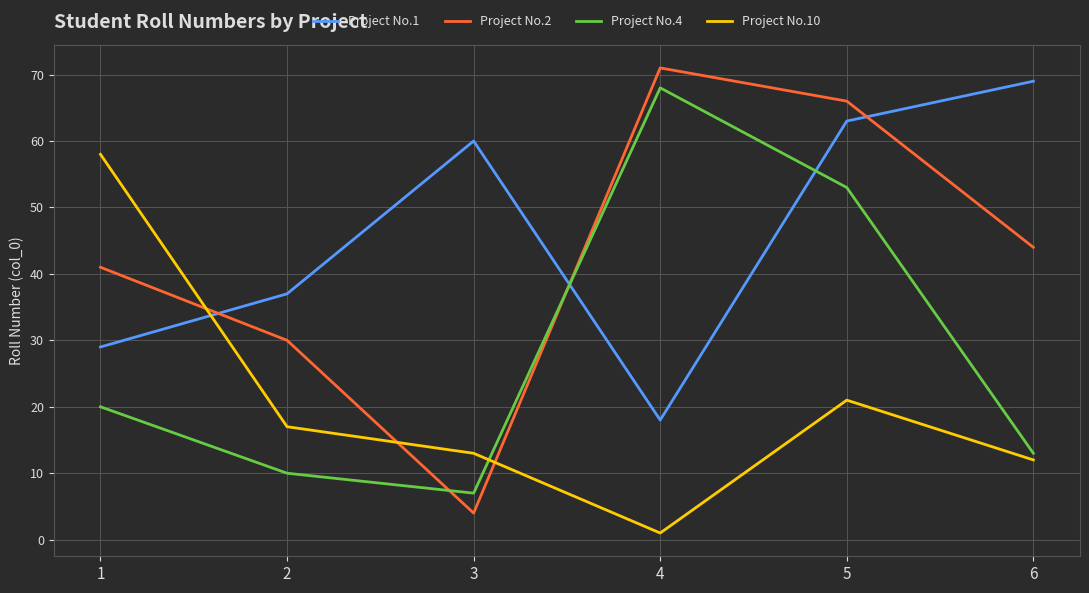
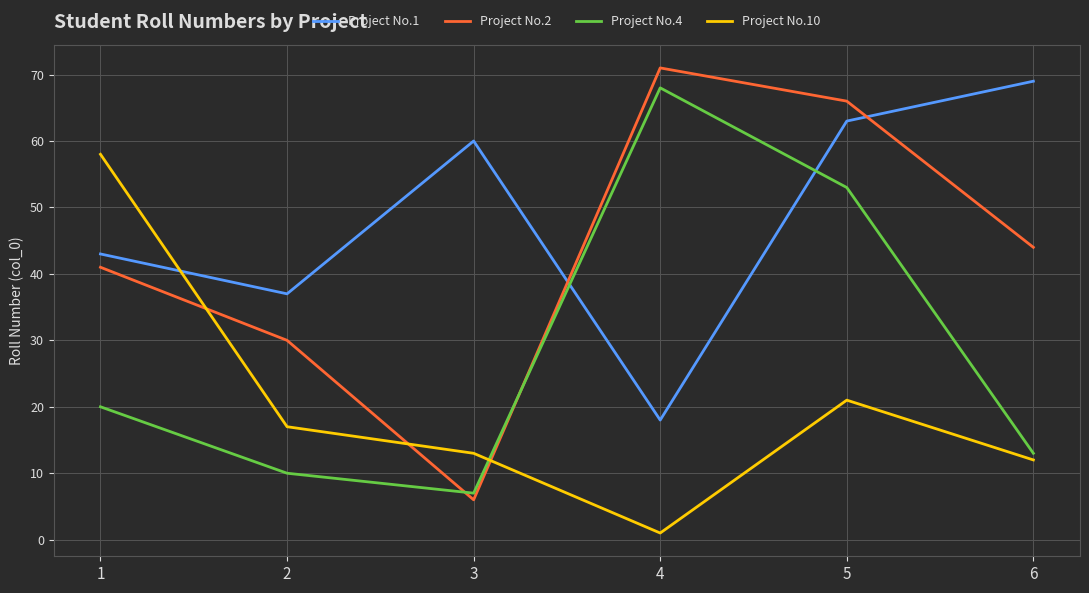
Project No.1, 1: 29 -> 43
Project No.2, 3: 4 -> 6
